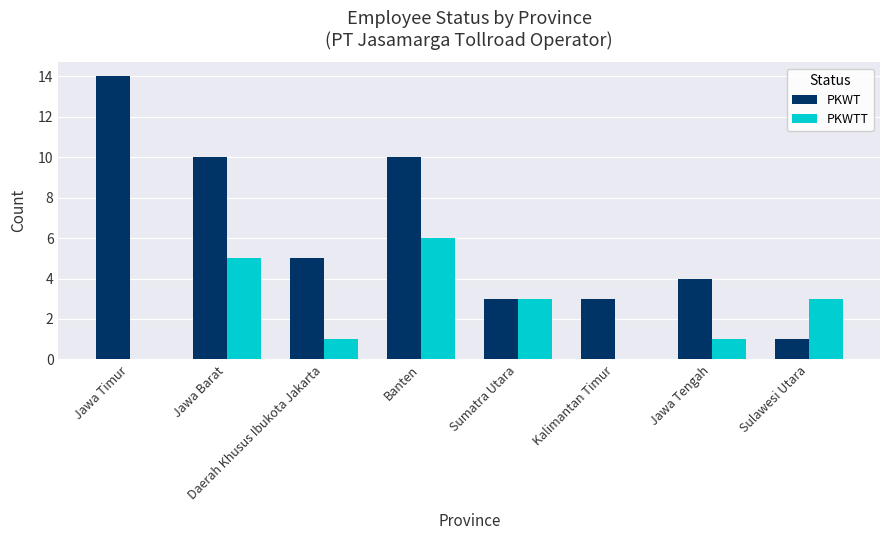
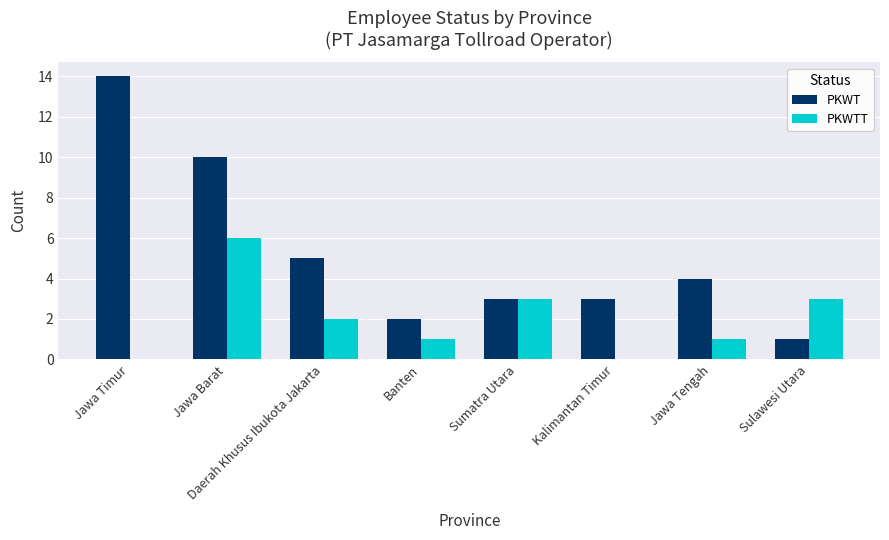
PKWTT, Jawa Barat: 5 -> 6
PKWTT, Daerah Khusus Ibukota Jakarta: 1 -> 2
PKWT, Banten: 10 -> 2
PKWTT, Banten: 6 -> 1
